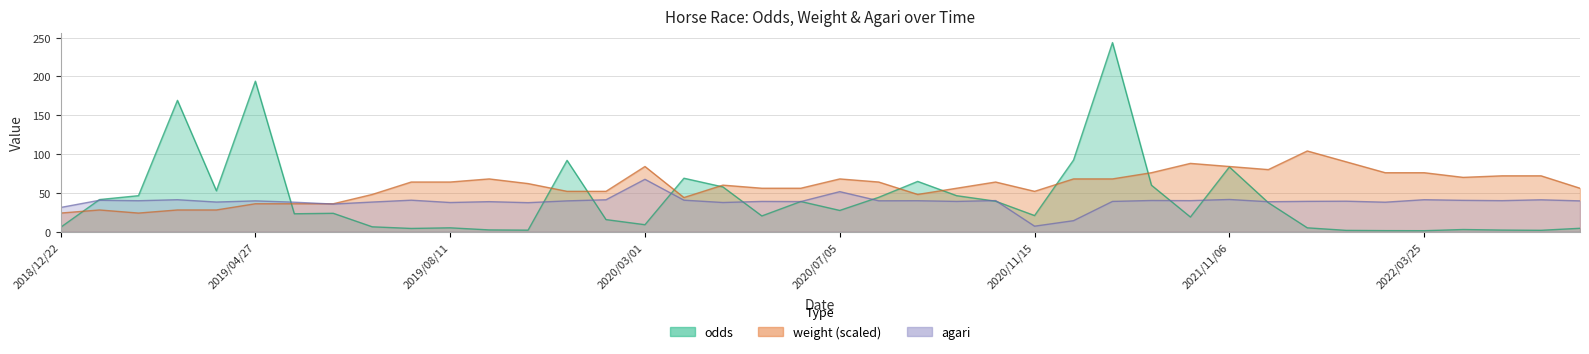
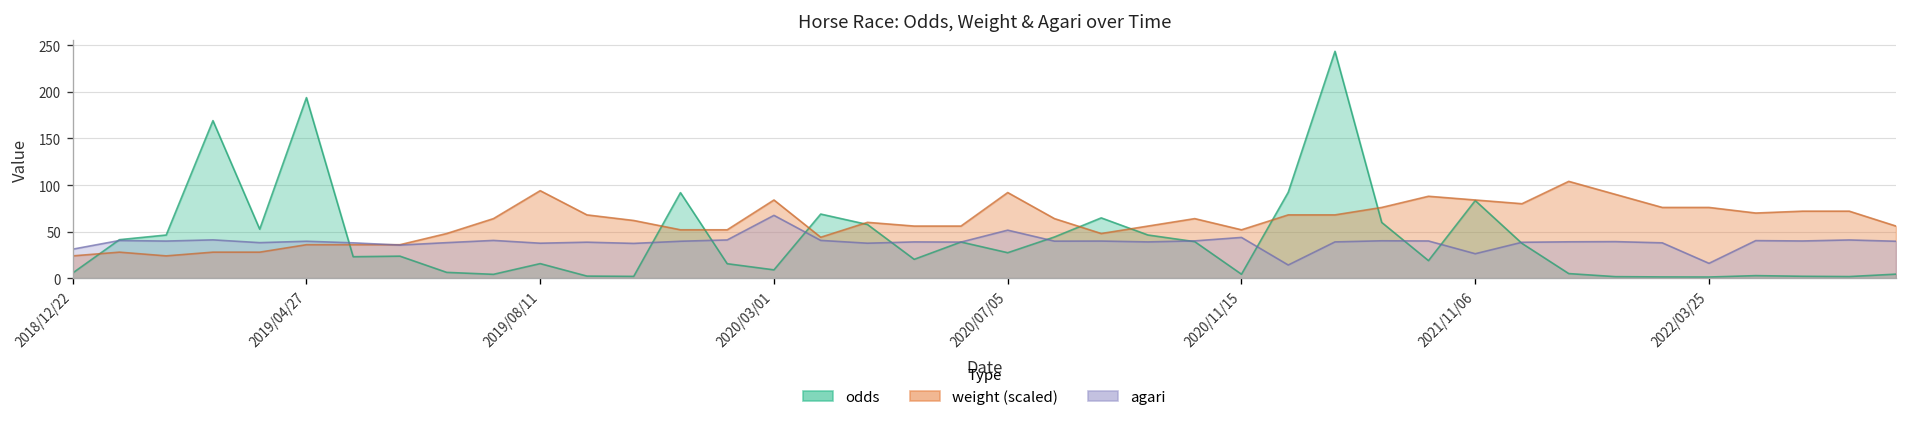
odds, 2019/08/11: 10 -> 20
weight (scaled), 2019/08/11: 60 -> 90
weight (scaled), 2020/07/05: 70 -> 90
odds, 2020/11/15: 20 -> 0
agari, 2020/11/15: 10 -> 40
agari, 2021/11/06: 40 -> 30
agari, 2022/03/25: 40 -> 20
